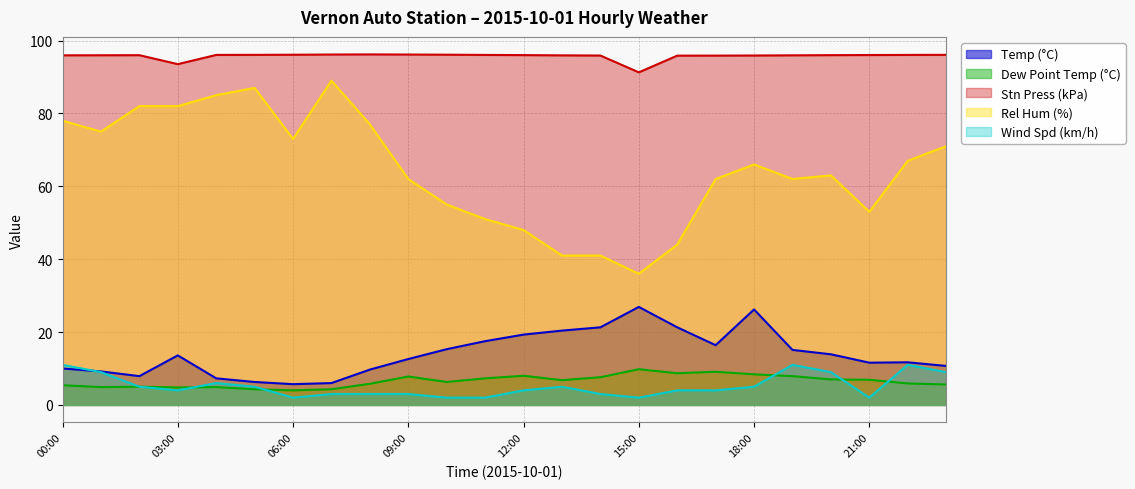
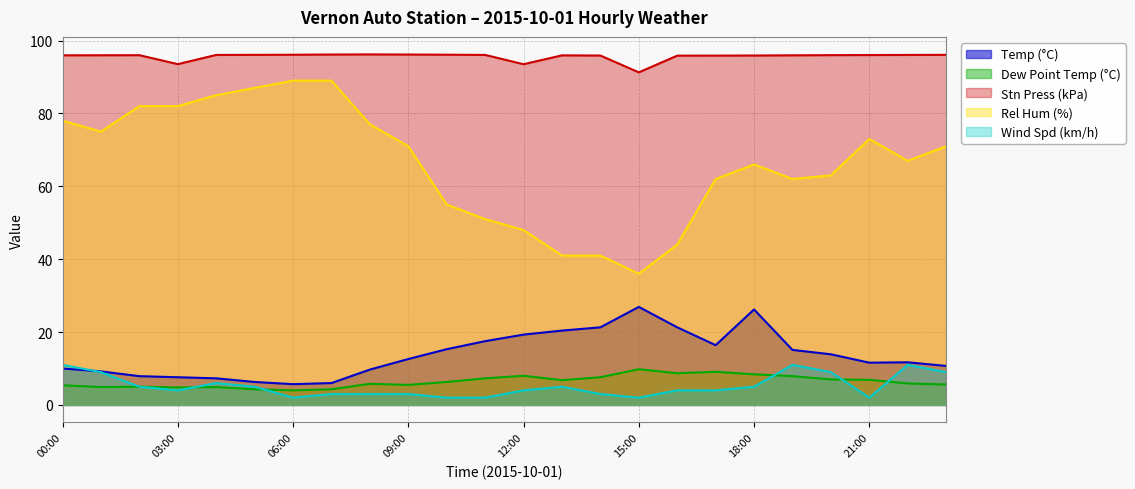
Temp (°C), 03:00: 14 -> 8
Rel Hum (%), 06:00: 73 -> 89
Dew Point Temp (°C), 09:00: 8 -> 6
Rel Hum (%), 09:00: 62 -> 71
Stn Press (kPa), 12:00: 96 -> 94
Rel Hum (%), 21:00: 53 -> 73
